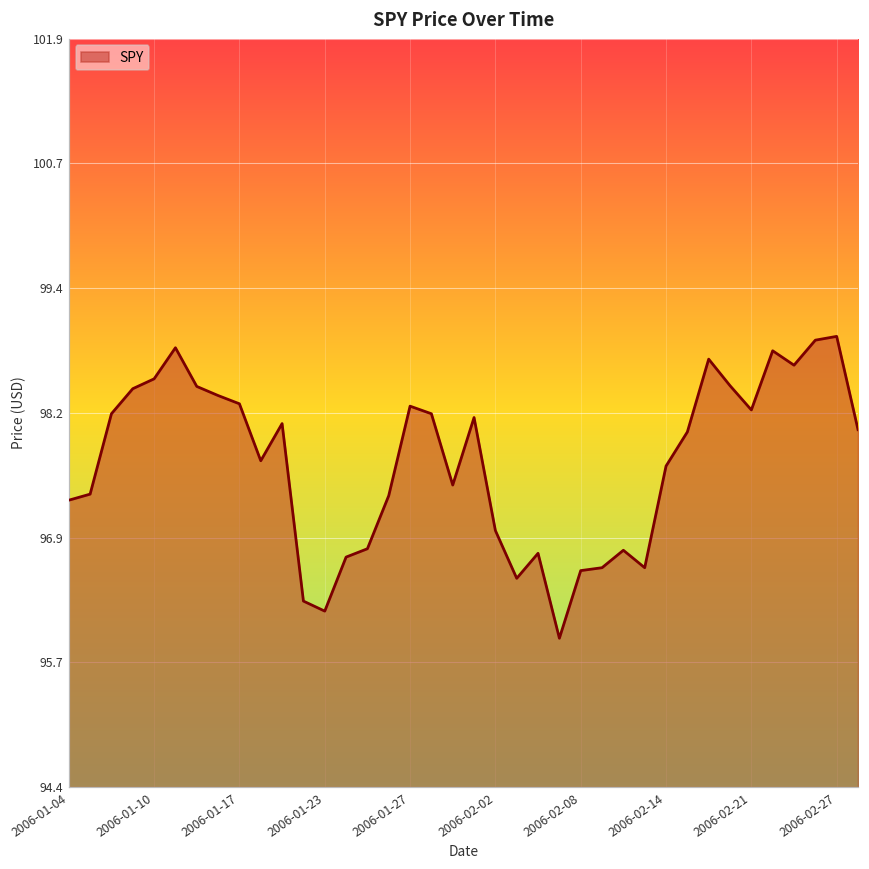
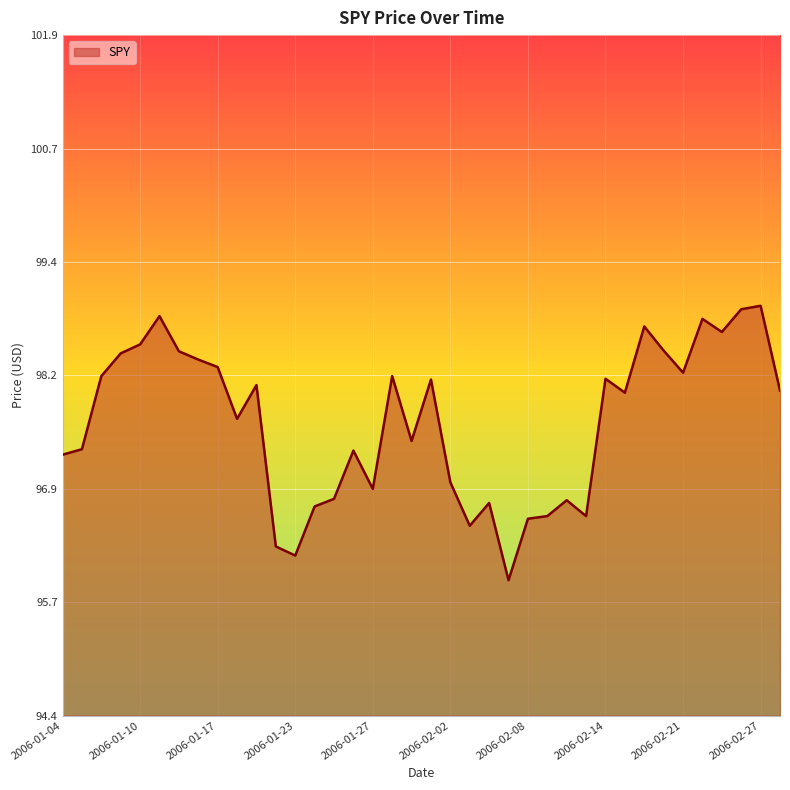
2006-01-27: 98.2 -> 96.9
2006-02-14: 97.6 -> 98.1
